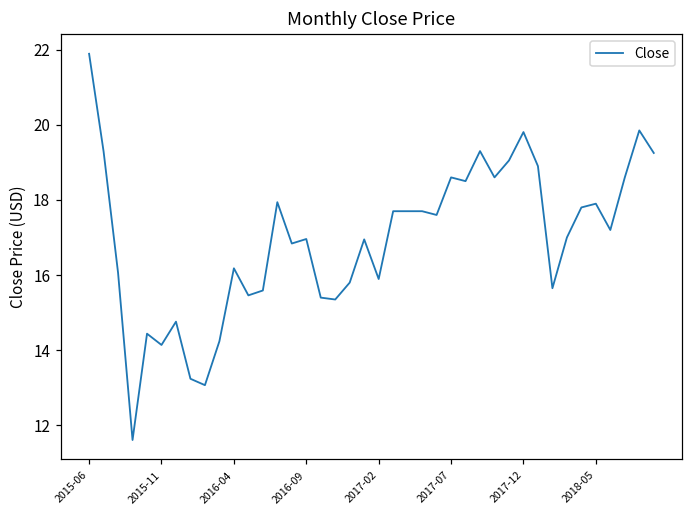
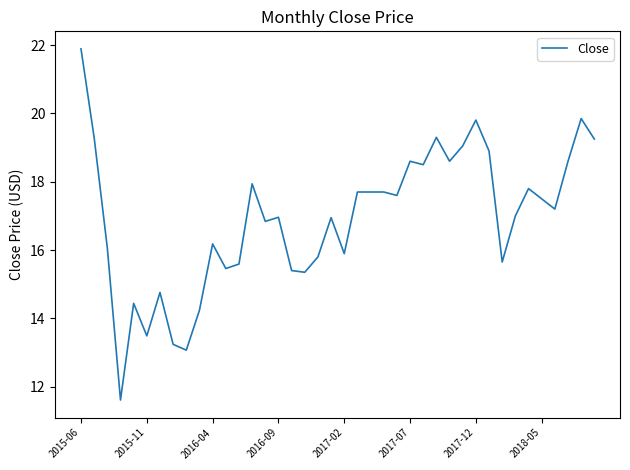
2015-11: 14.1 -> 13.5
2018-05: 17.9 -> 17.5
